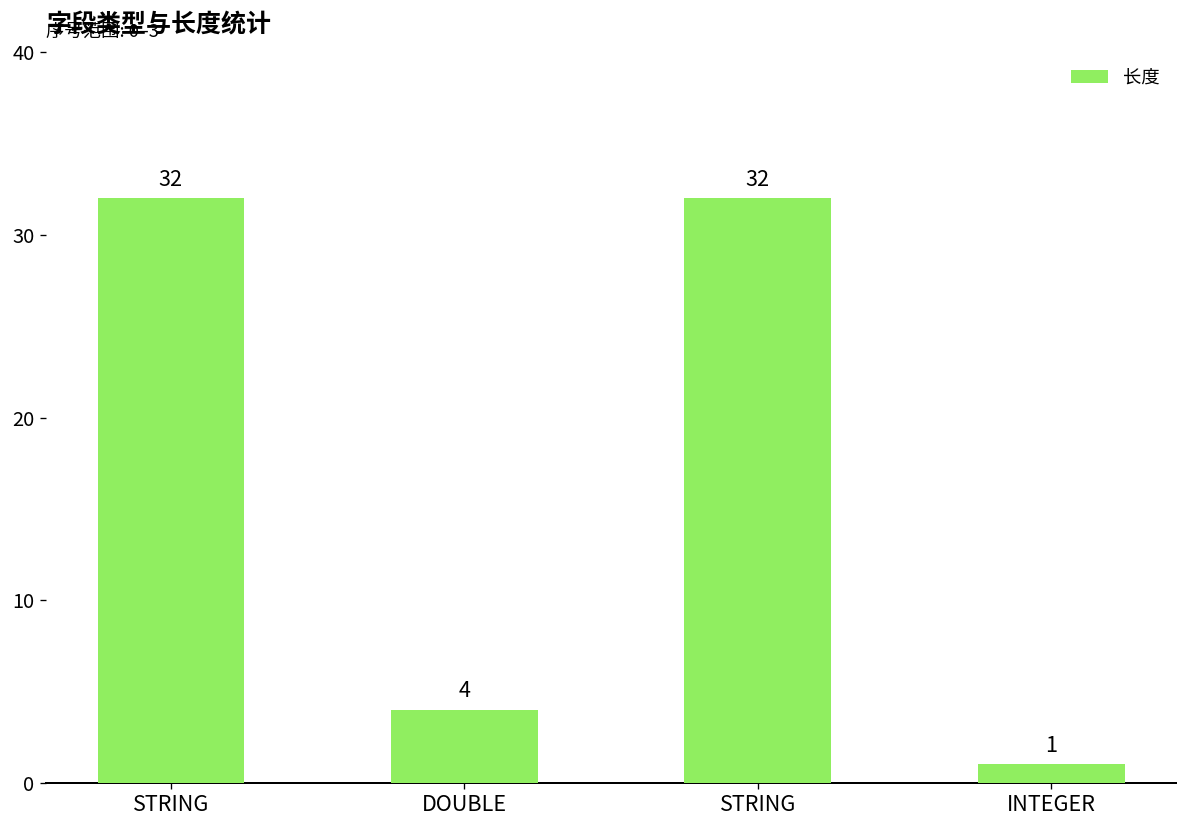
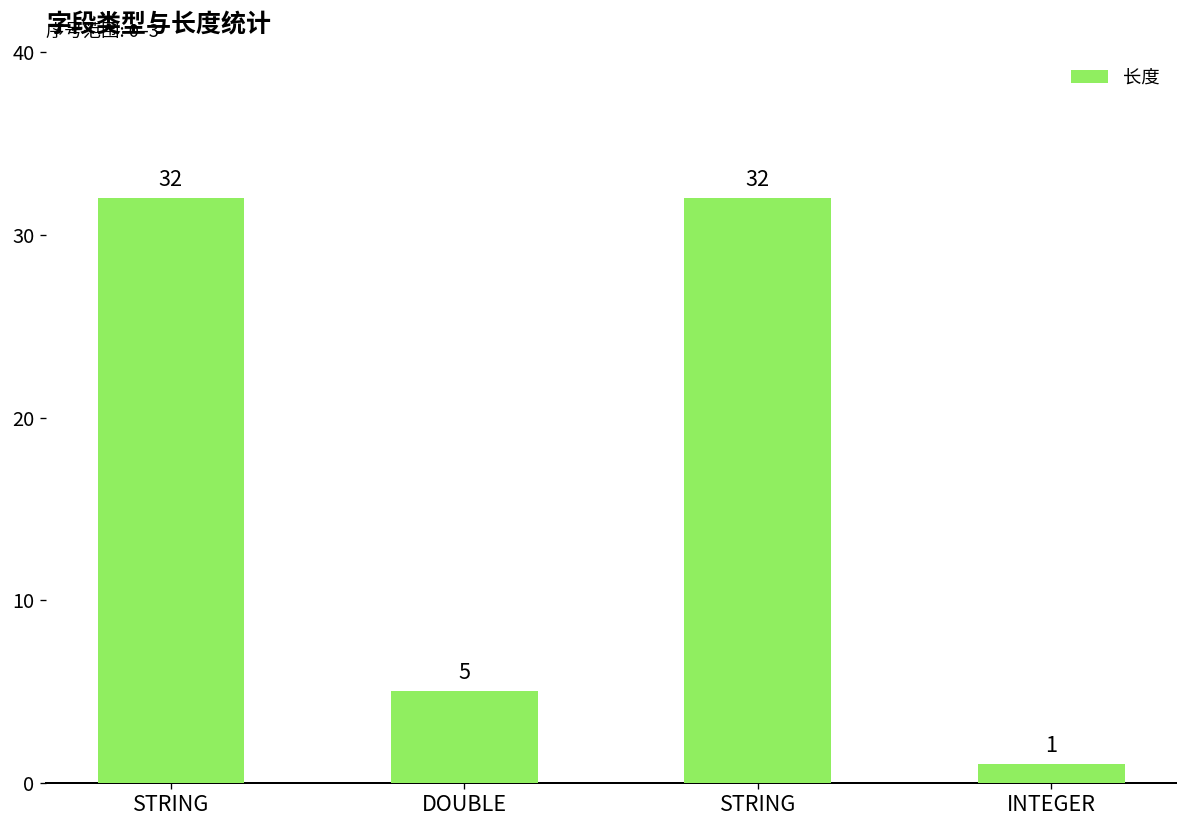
DOUBLE: 4 -> 5
